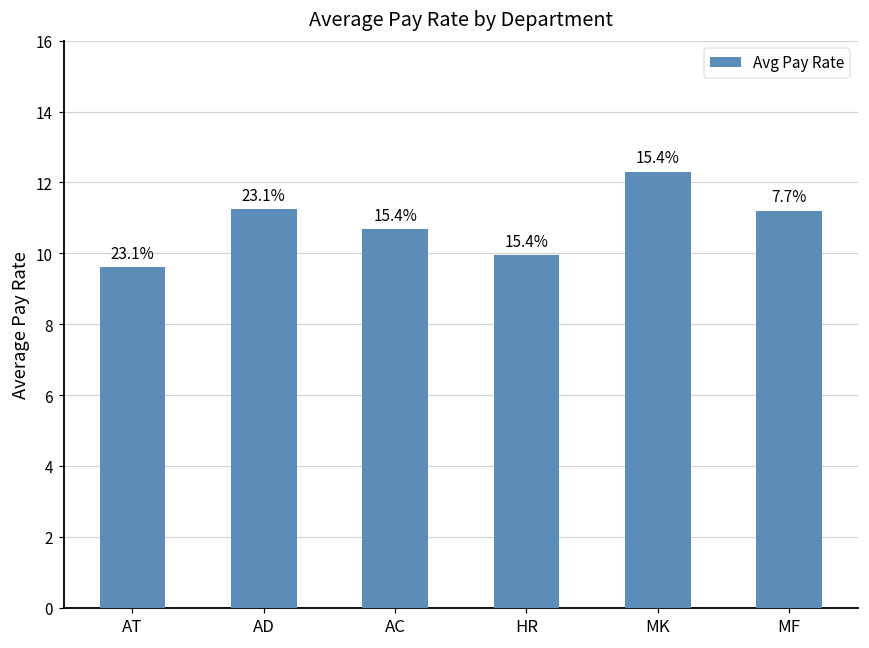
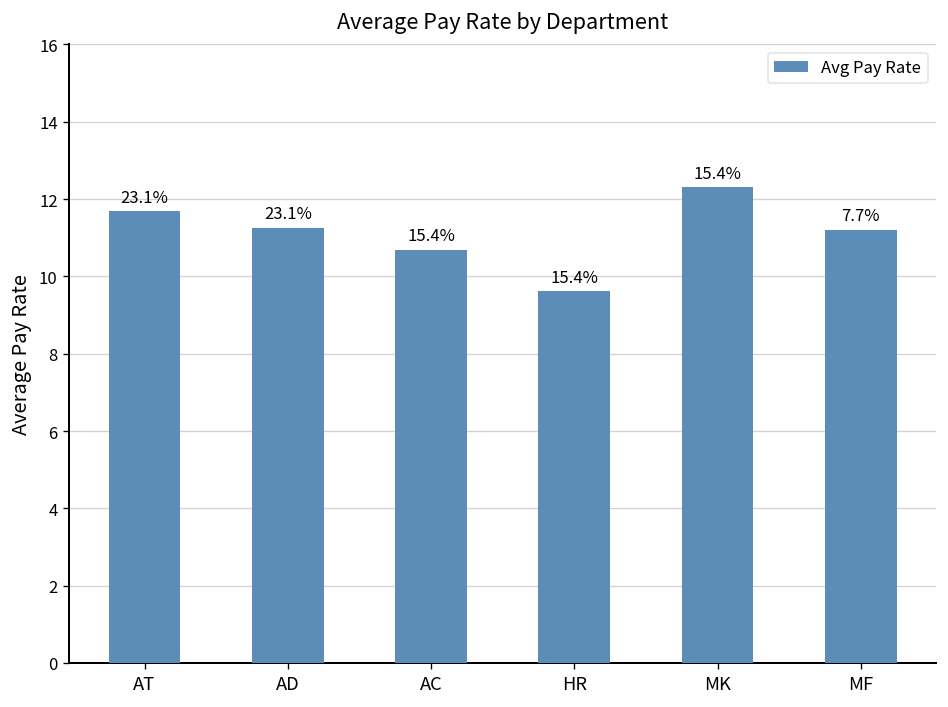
AT: 9.6 -> 11.7
HR: 10.0 -> 9.6
